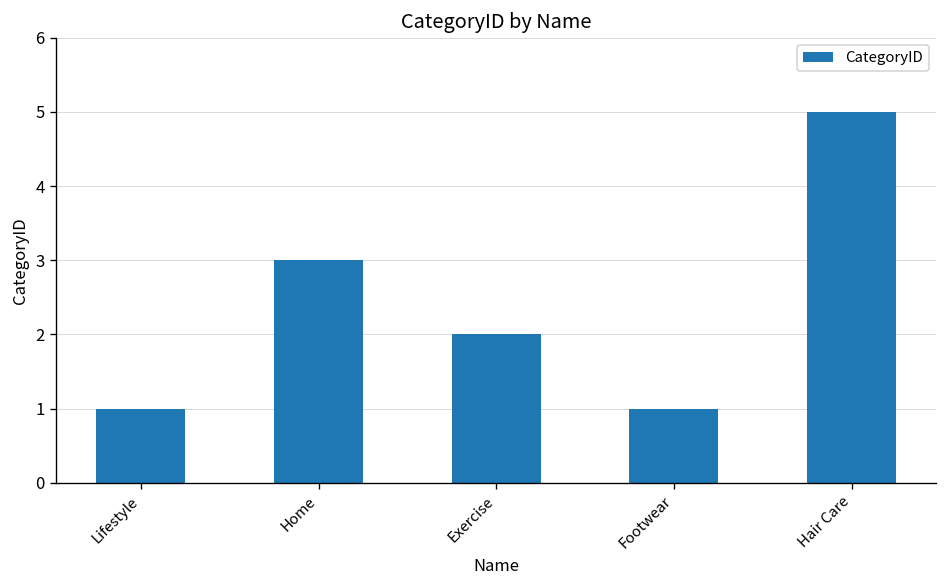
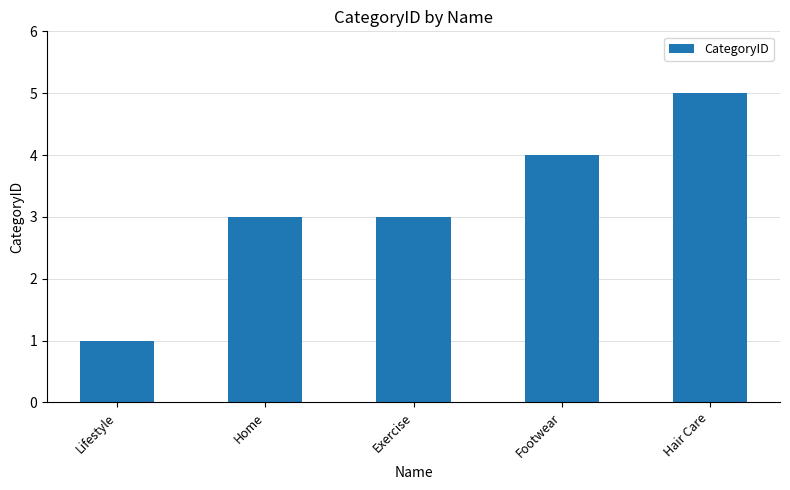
Exercise: 2 -> 3
Footwear: 1 -> 4
